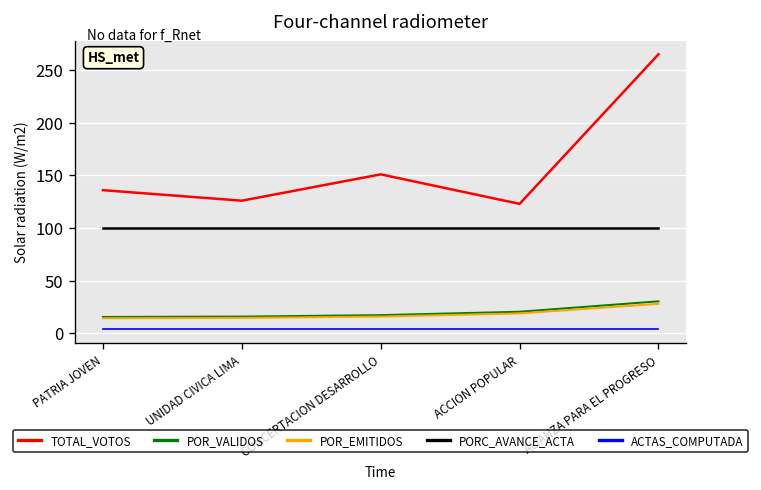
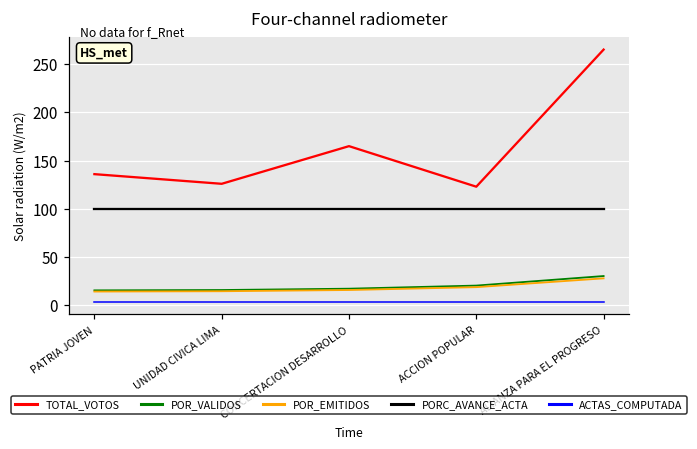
TOTAL_VOTOS, CONCERTACION DESARROLLO: 150 -> 170
